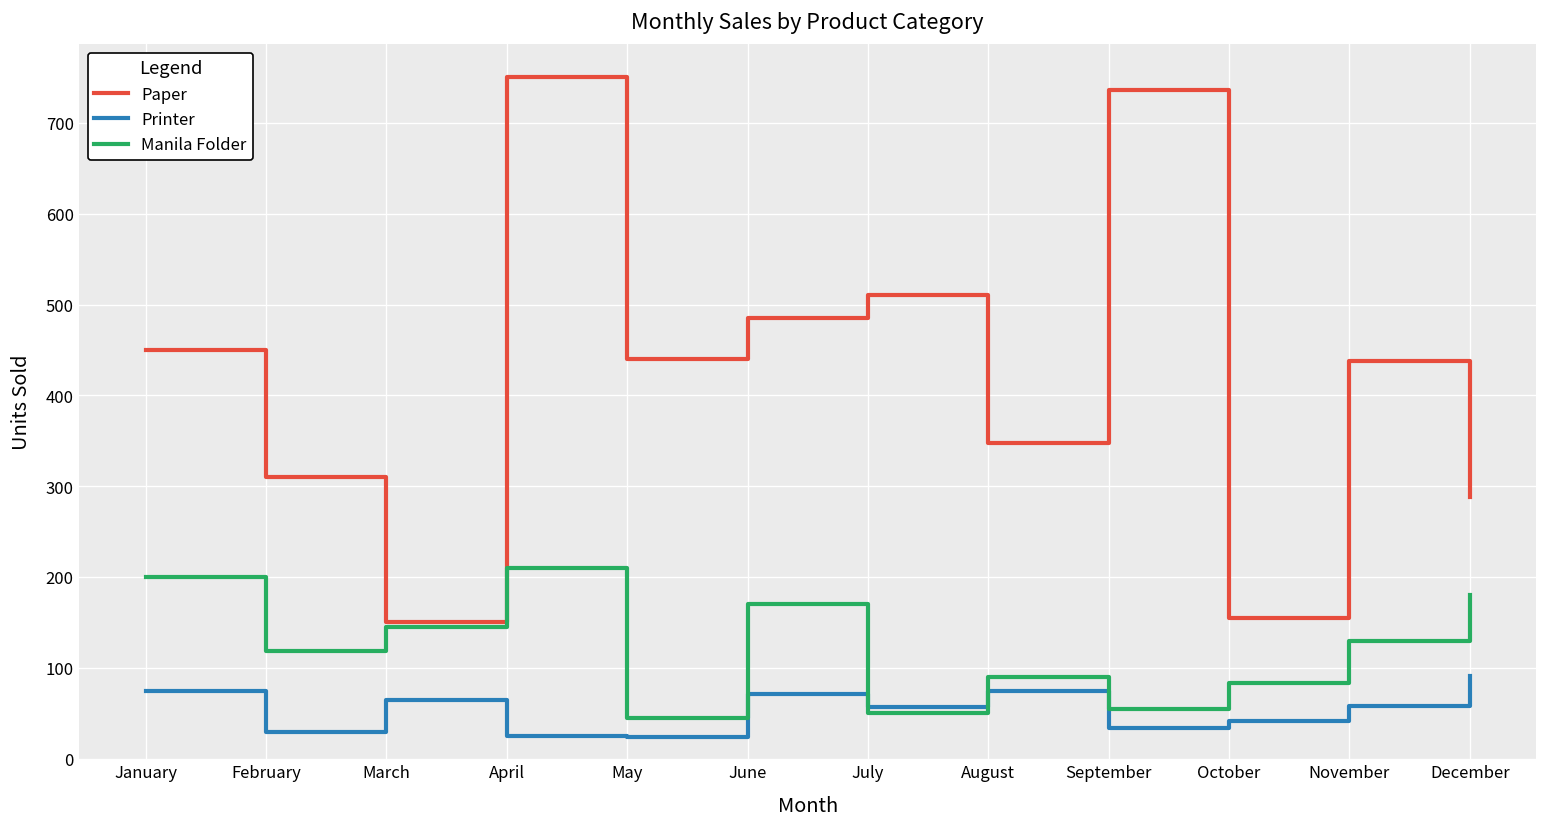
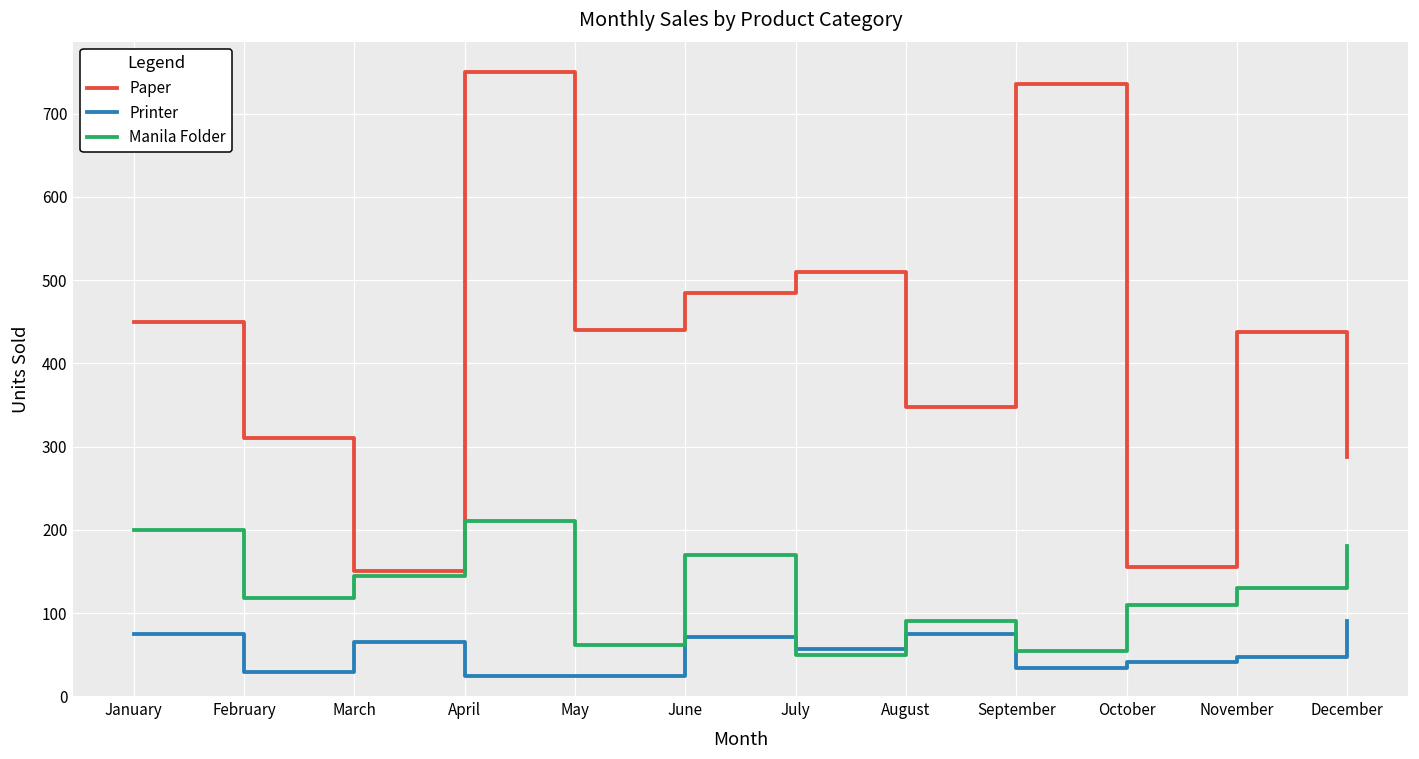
Manila Folder, May: 50 -> 60
Manila Folder, October: 80 -> 110
Printer, November: 60 -> 50
